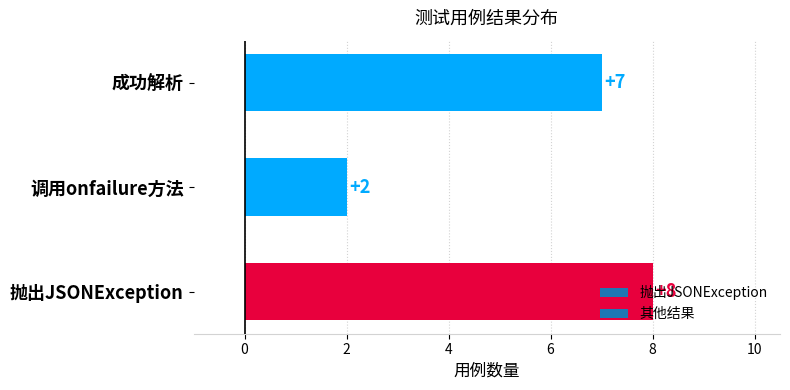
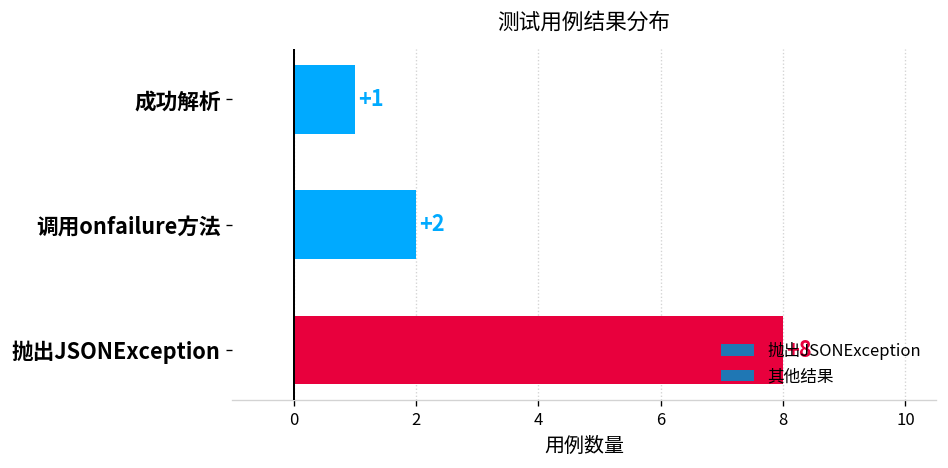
成功解析: +7 -> +1
